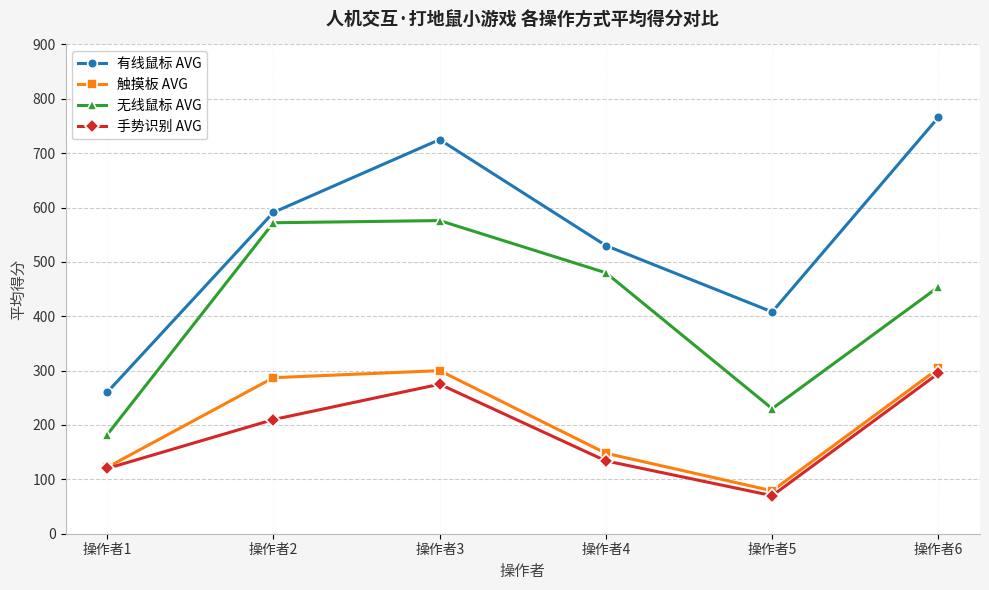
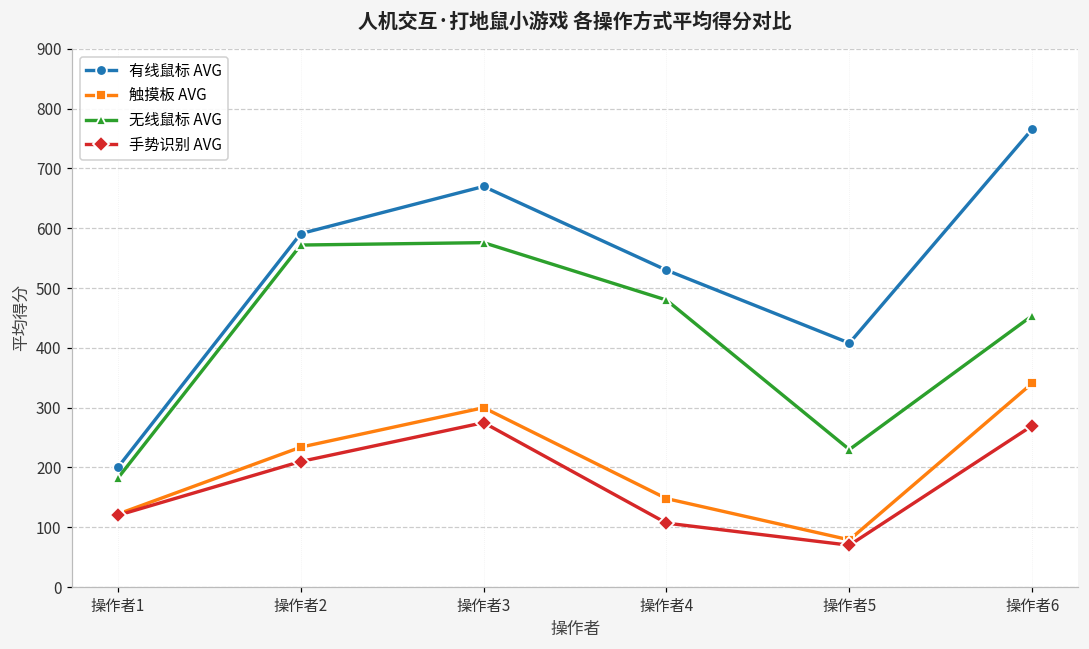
有线鼠标 AVG, 操作者1: 260 -> 200
触摸板 AVG, 操作者2: 290 -> 230
有线鼠标 AVG, 操作者3: 730 -> 670
手势识别 AVG, 操作者4: 130 -> 110
触摸板 AVG, 操作者6: 300 -> 340
手势识别 AVG, 操作者6: 300 -> 270
